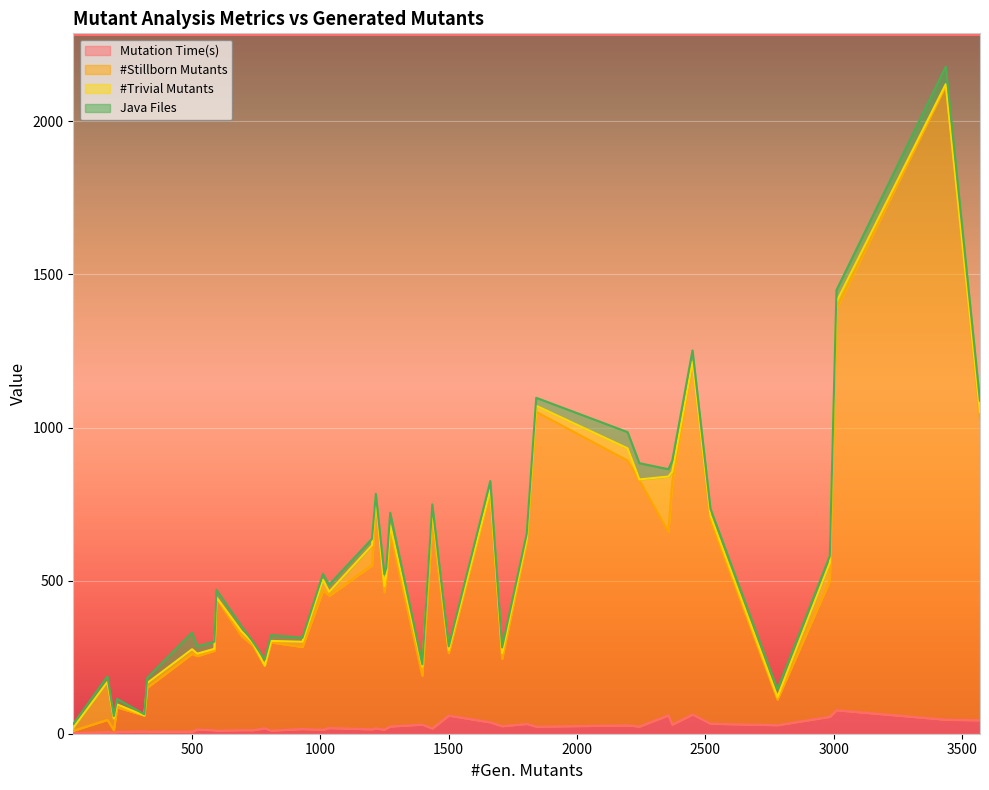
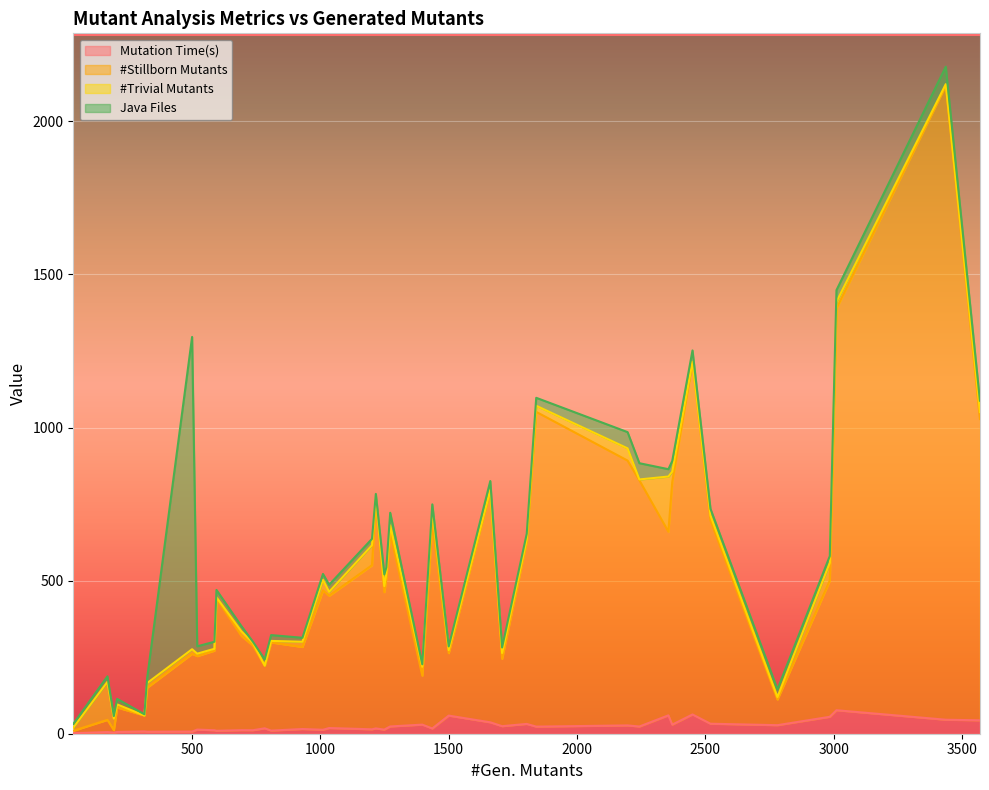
Java Files, 500: 50 -> 1020
